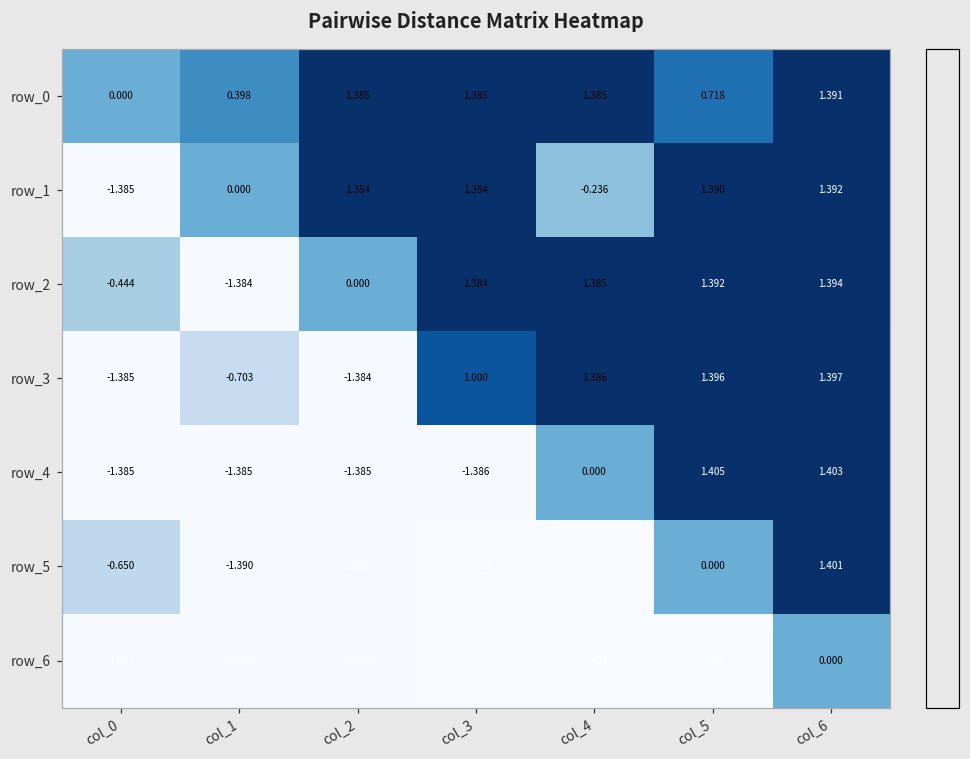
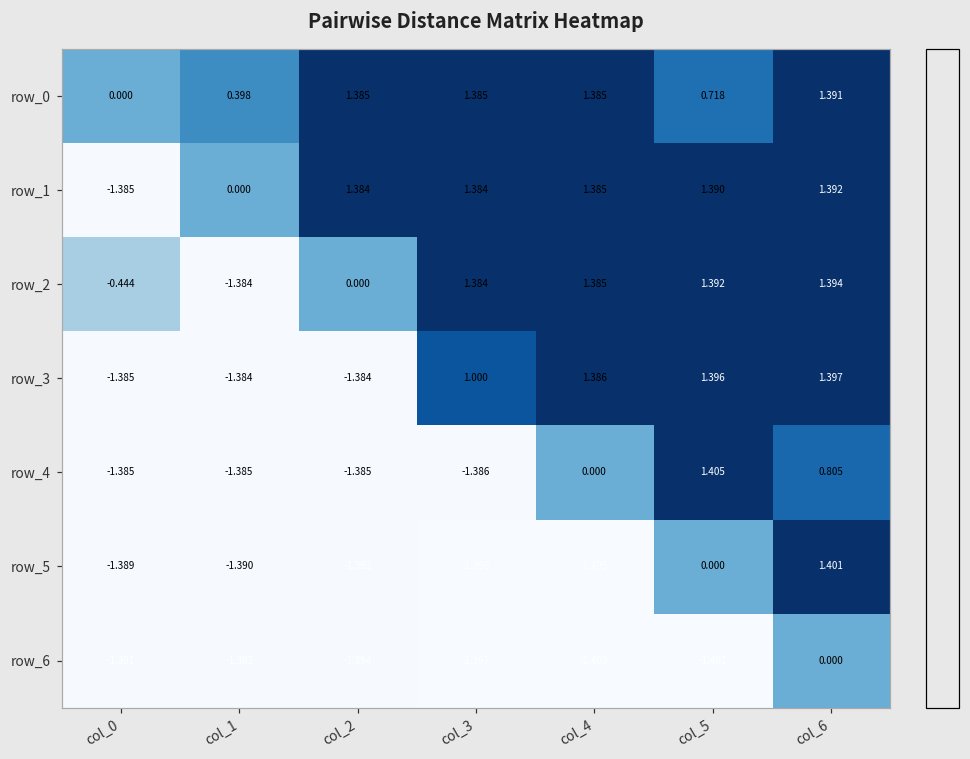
row_1, col_4: -0.236 -> 1.385
row_3, col_1: -0.703 -> -1.384
row_4, col_6: 1.403 -> 0.805
row_5, col_0: -0.650 -> -1.389
